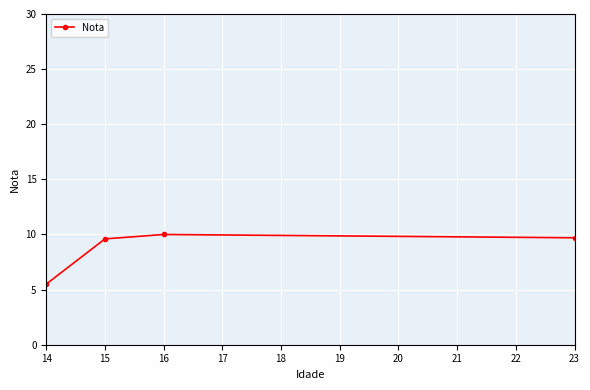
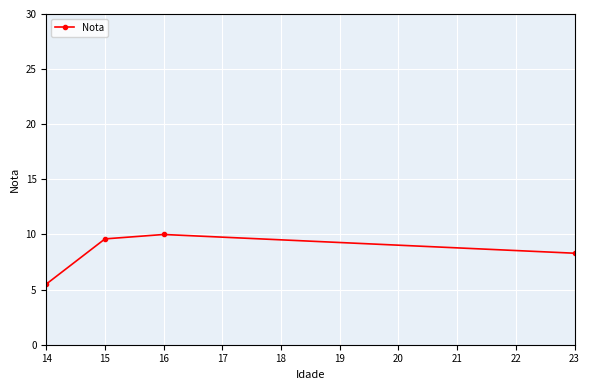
23: 9.7 -> 8.3
